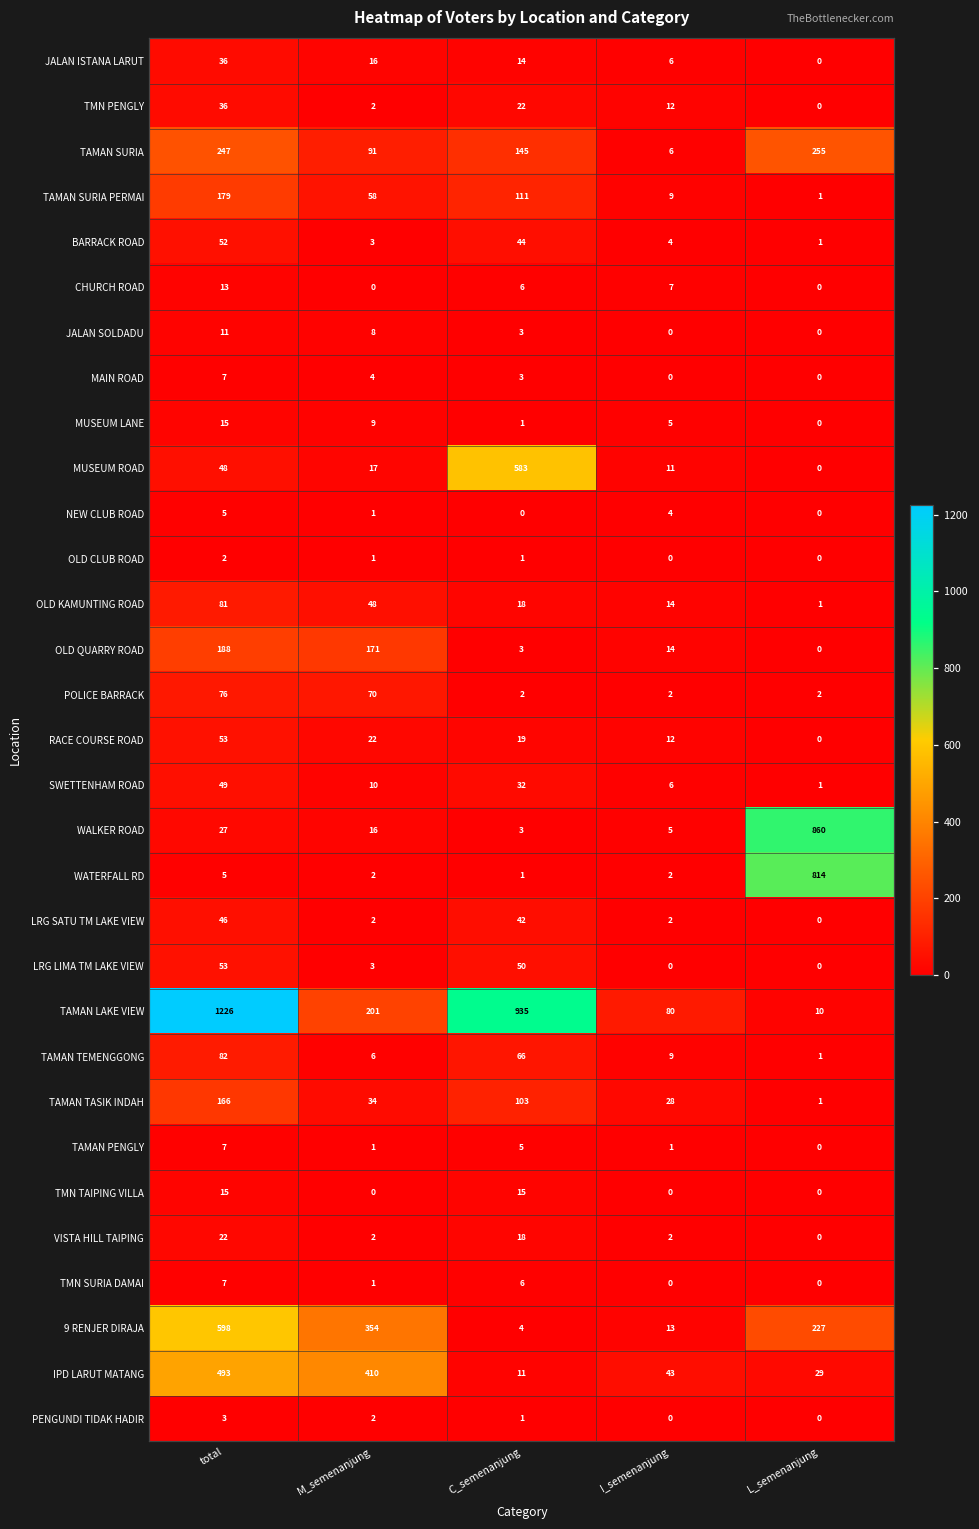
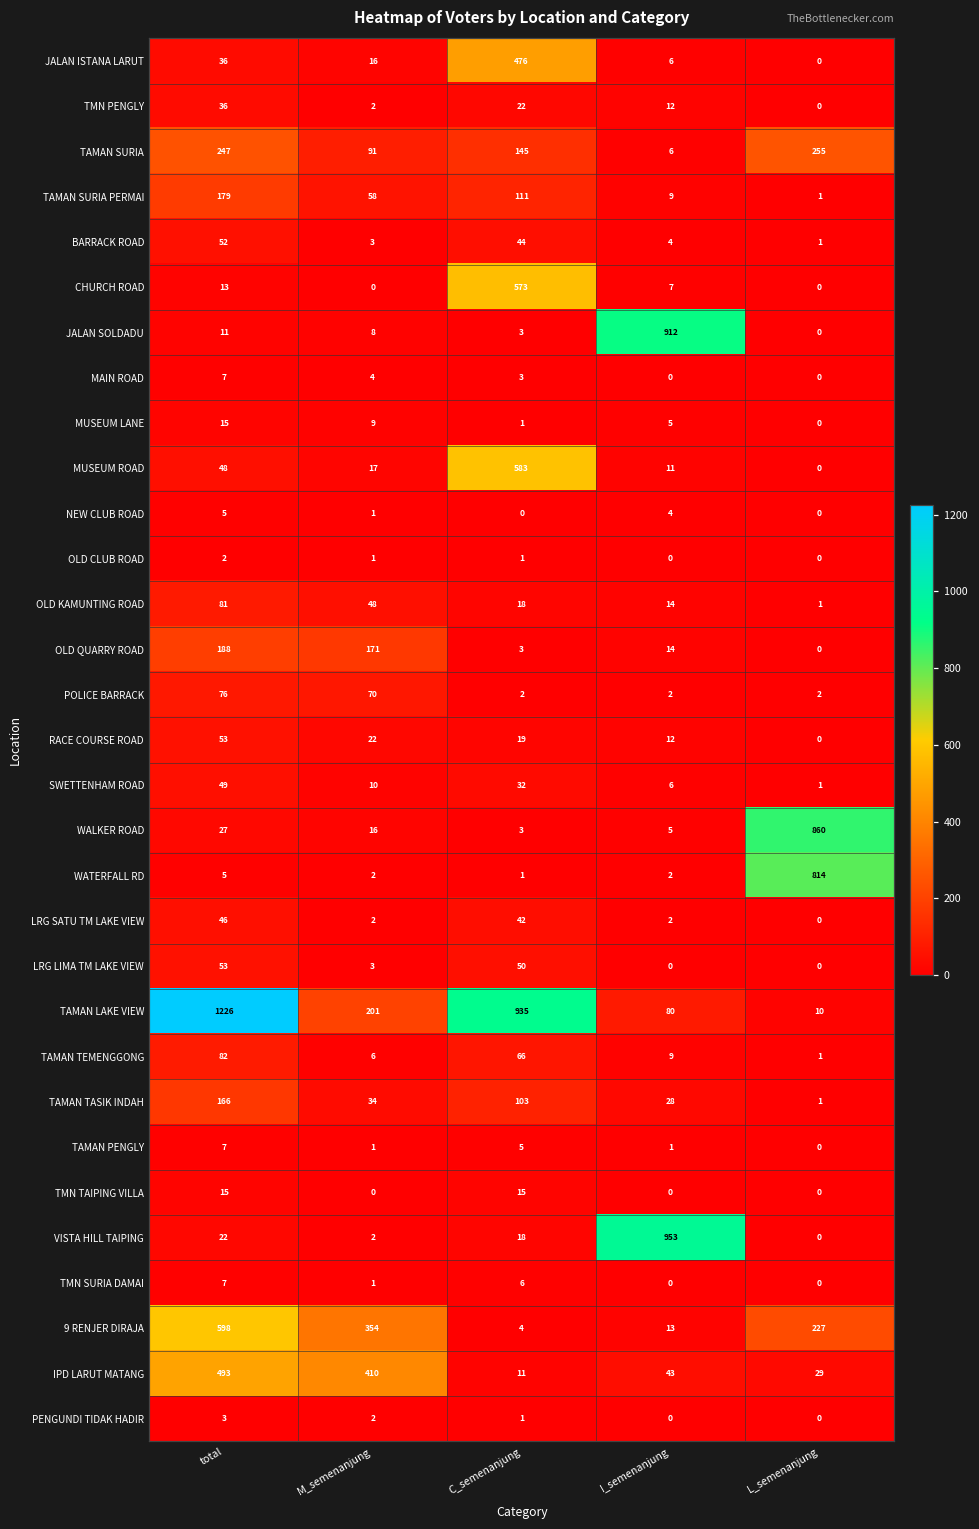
JALAN ISTANA LARUT, C_semenanjung: 14 -> 476
CHURCH ROAD, C_semenanjung: 6 -> 573
JALAN SOLDADU, I_semenanjung: 0 -> 912
VISTA HILL TAIPING, I_semenanjung: 2 -> 953
